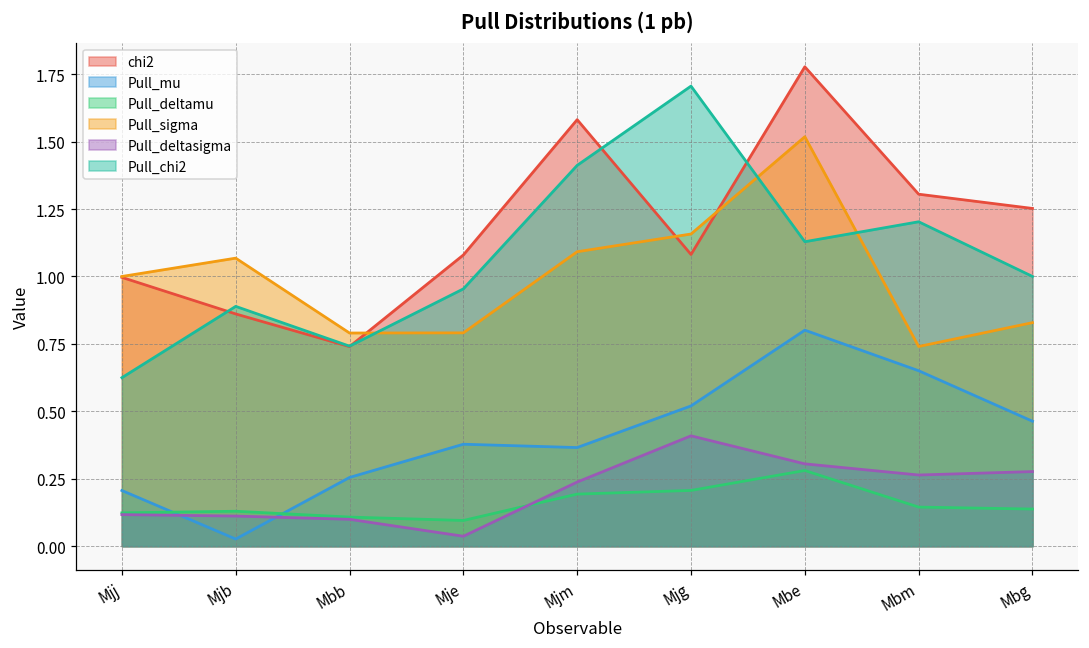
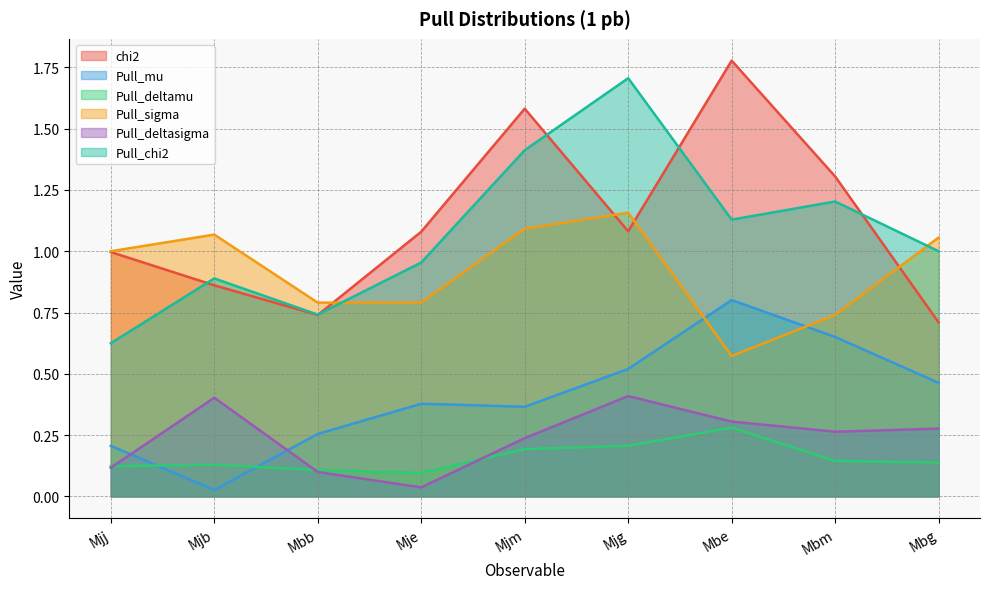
Pull_deltasigma, Mjb: 0.11 -> 0.40
Pull_sigma, Mbe: 1.52 -> 0.57
chi2, Mbg: 1.25 -> 0.71
Pull_sigma, Mbg: 0.83 -> 1.06
